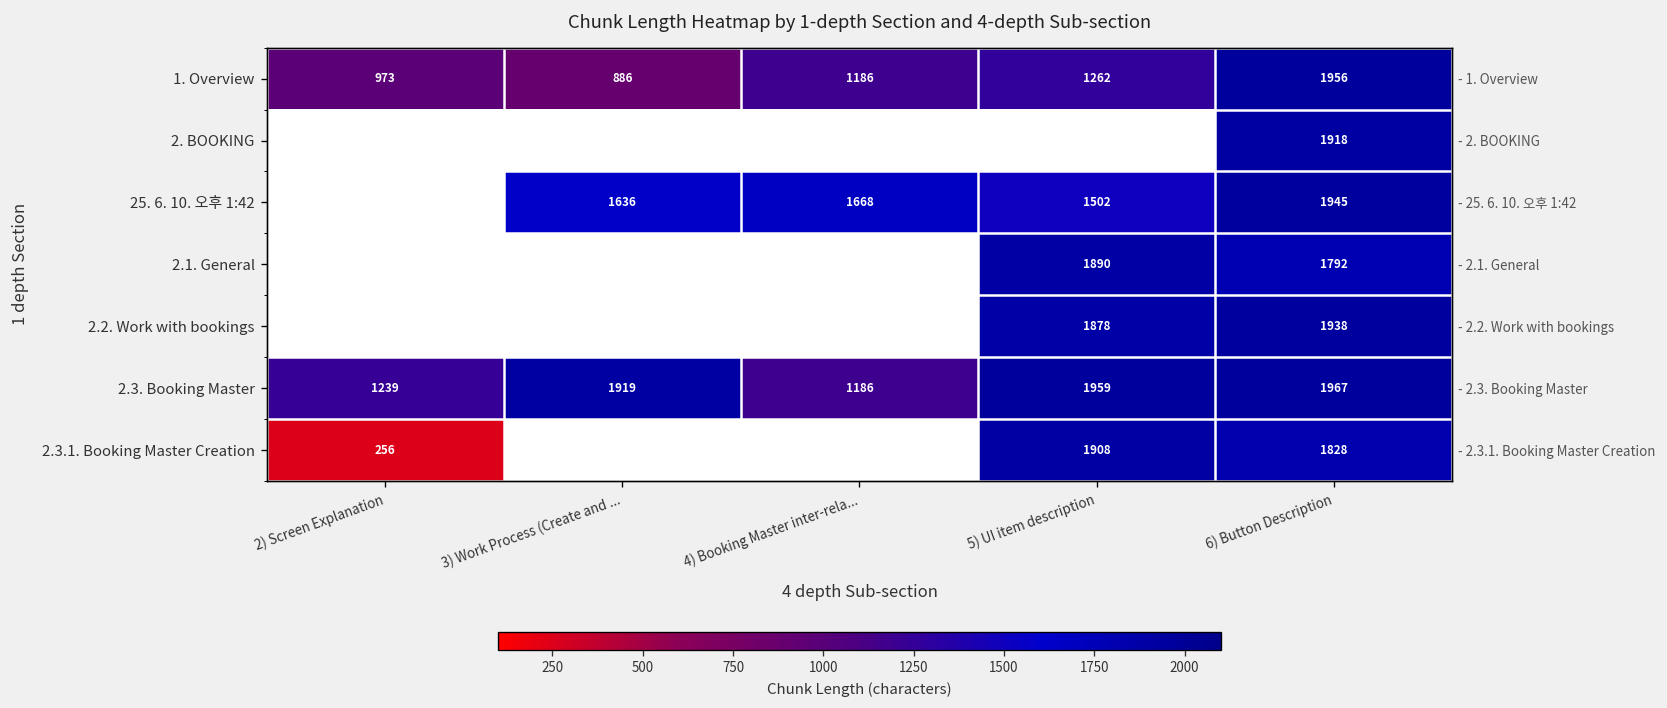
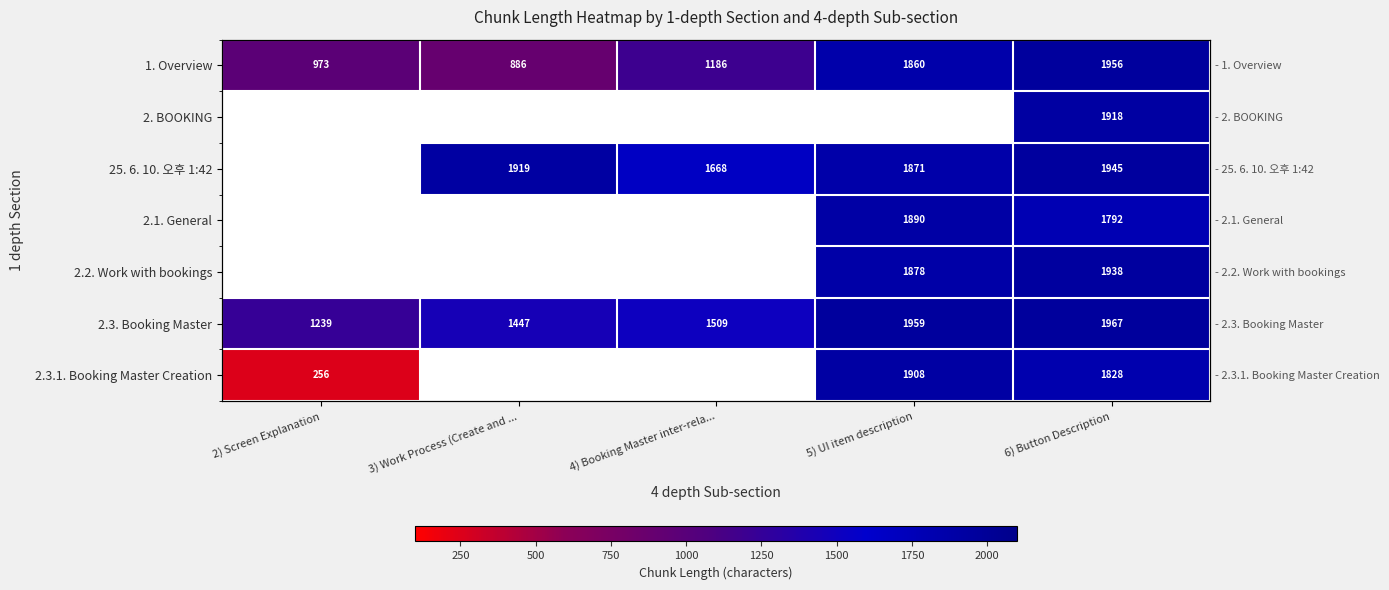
1. Overview, 5) UI item description: 1262 -> 1860
25. 6. 10. 오후 1:42, 3) Work Process (Create and ...: 1636 -> 1919
25. 6. 10. 오후 1:42, 5) UI item description: 1502 -> 1871
2.3. Booking Master, 3) Work Process (Create and ...: 1919 -> 1447
2.3. Booking Master, 4) Booking Master inter-rela...: 1186 -> 1509
